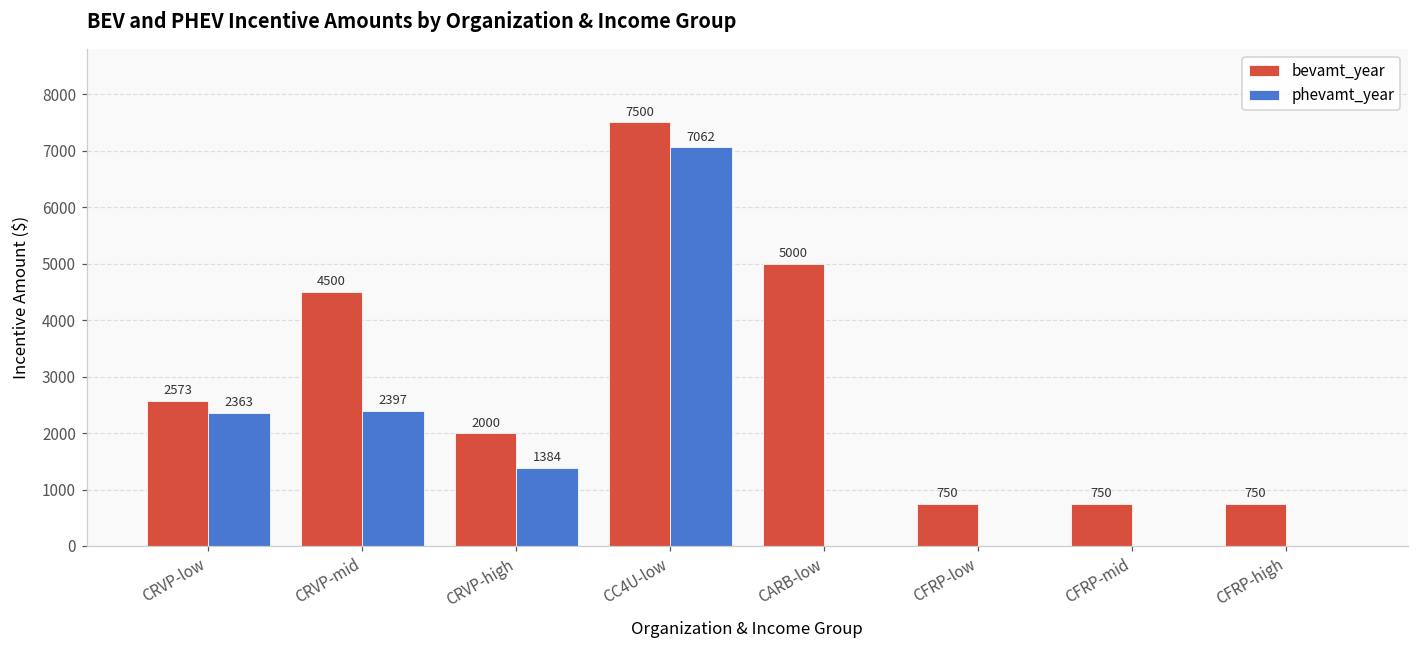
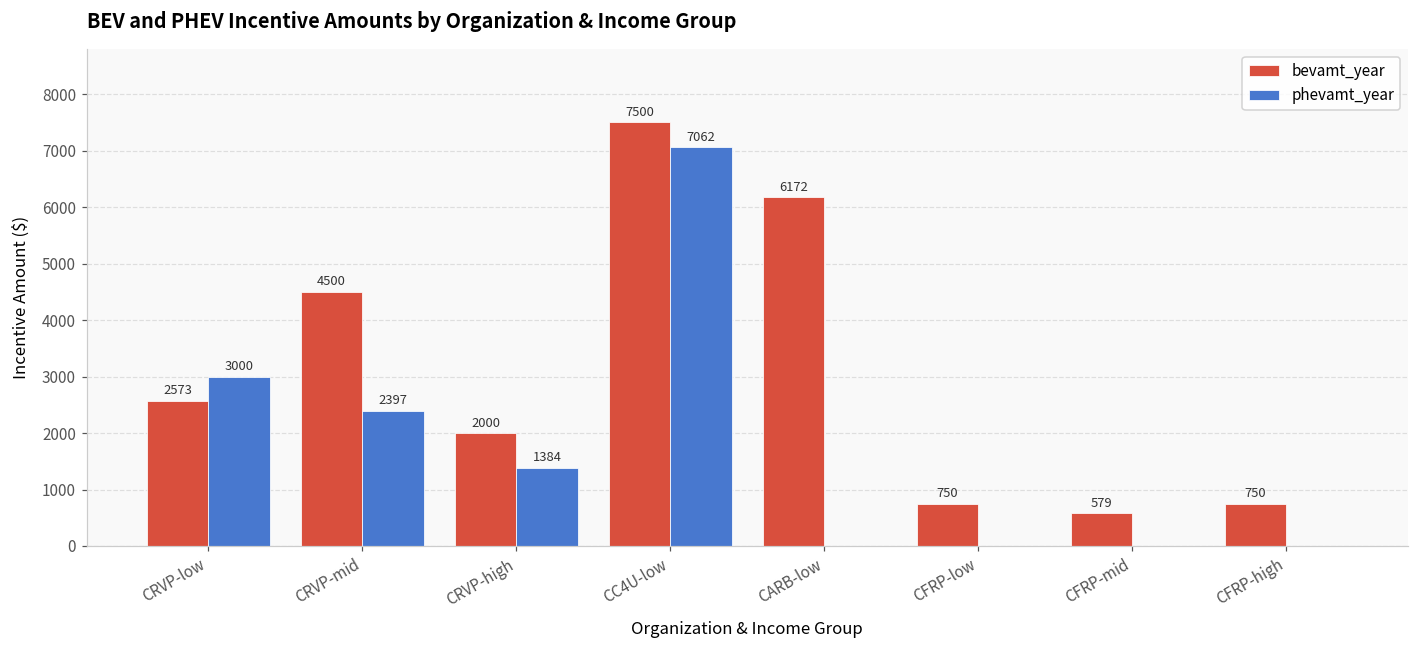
phevamt_year, CRVP-low: 2363 -> 3000
bevamt_year, CARB-low: 5000 -> 6172
bevamt_year, CFRP-mid: 750 -> 579
